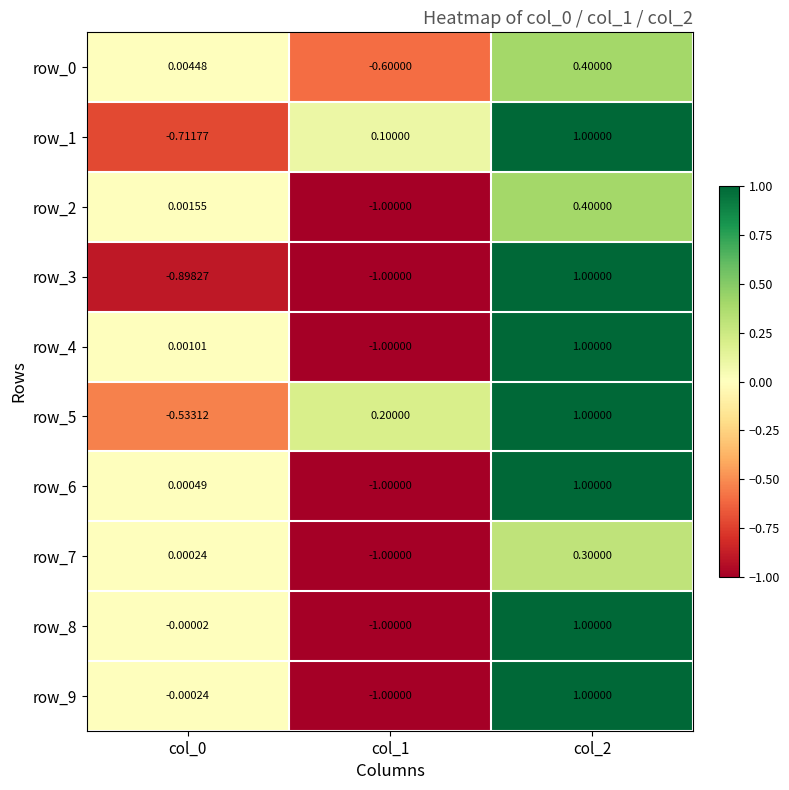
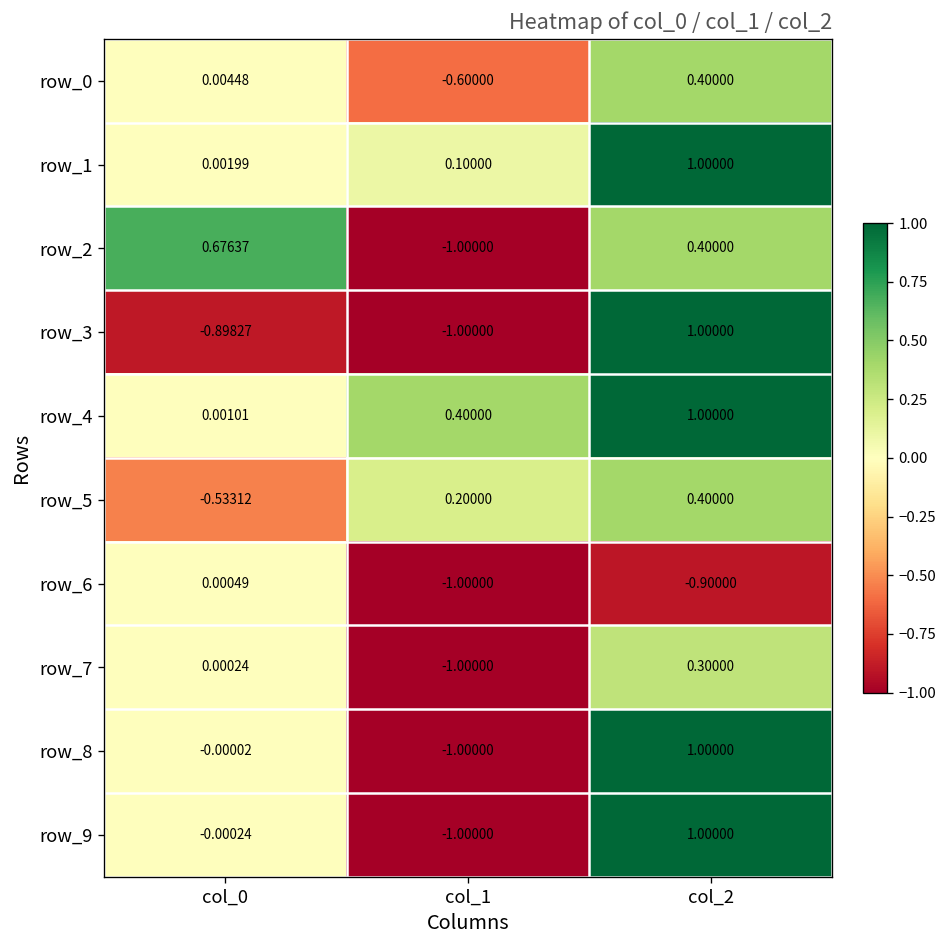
row_1, col_0: -0.71177 -> 0.00199
row_2, col_0: 0.00155 -> 0.67637
row_4, col_1: -1.00000 -> 0.40000
row_5, col_2: 1.00000 -> 0.40000
row_6, col_2: 1.00000 -> -0.90000
